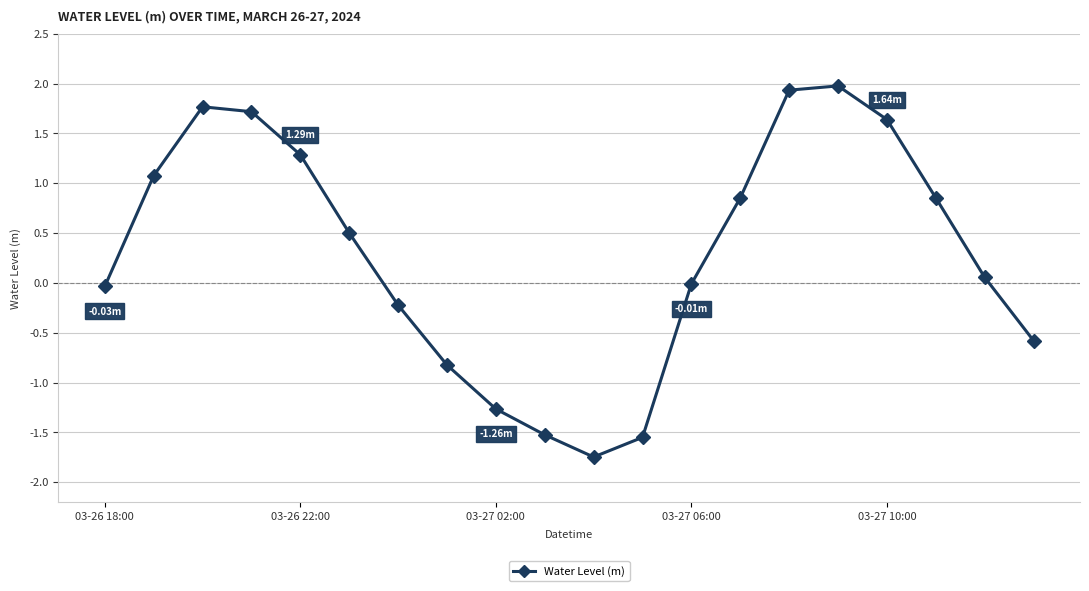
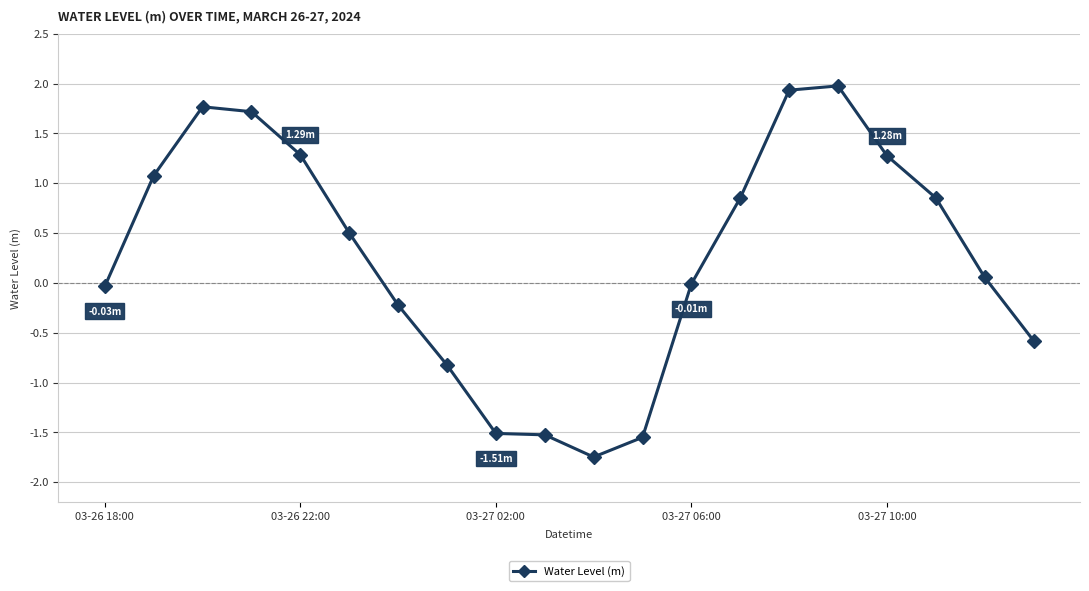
03-27 02:00: -1.26m -> -1.51m
03-27 10:00: 1.64m -> 1.28m
